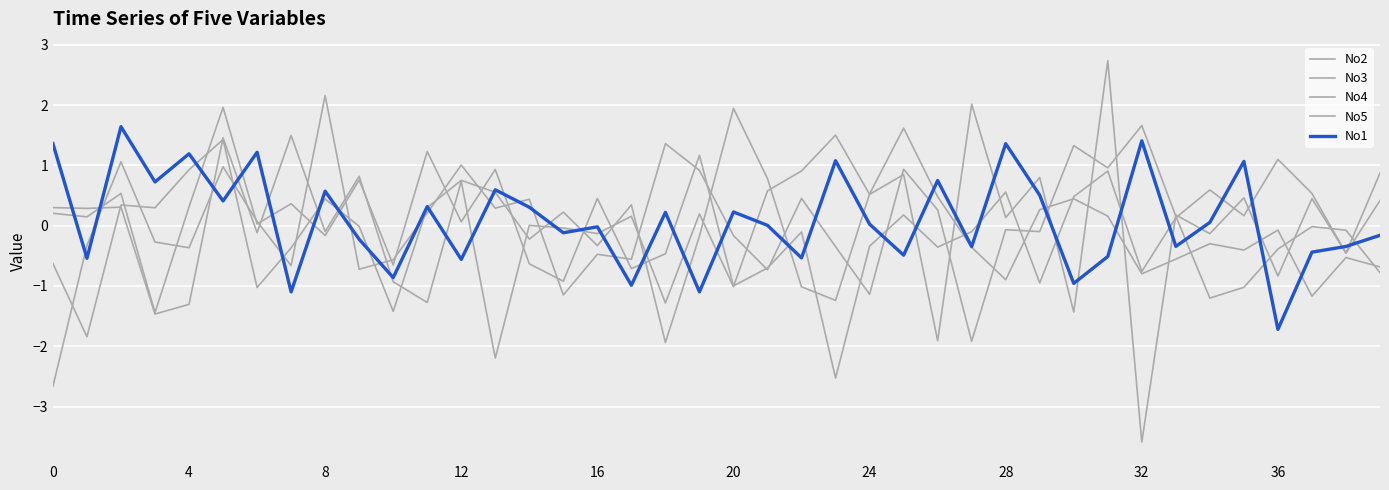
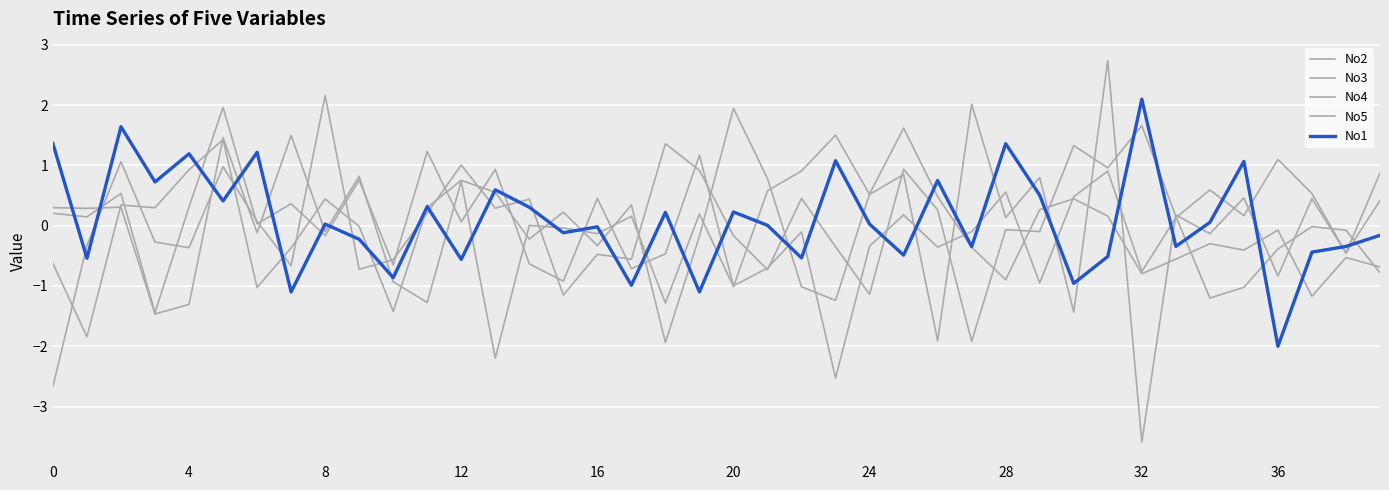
No1, 8: 0.6 -> 0.0
No1, 32: 1.4 -> 2.1
No1, 36: -1.7 -> -2.0
